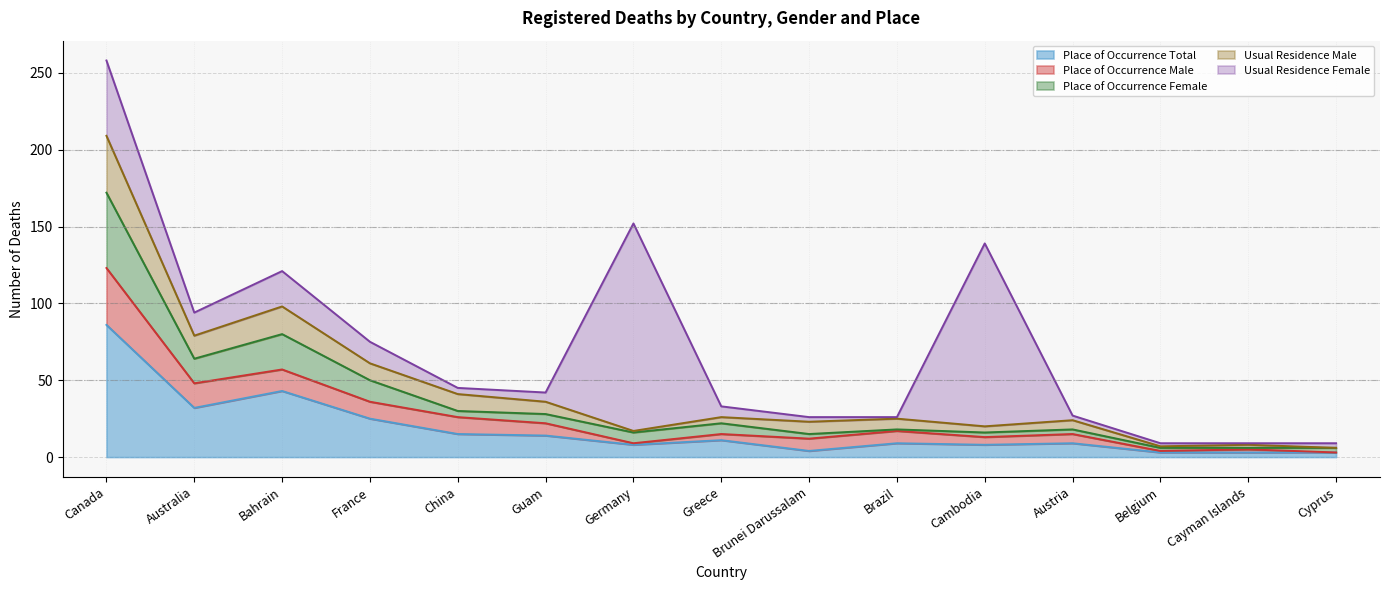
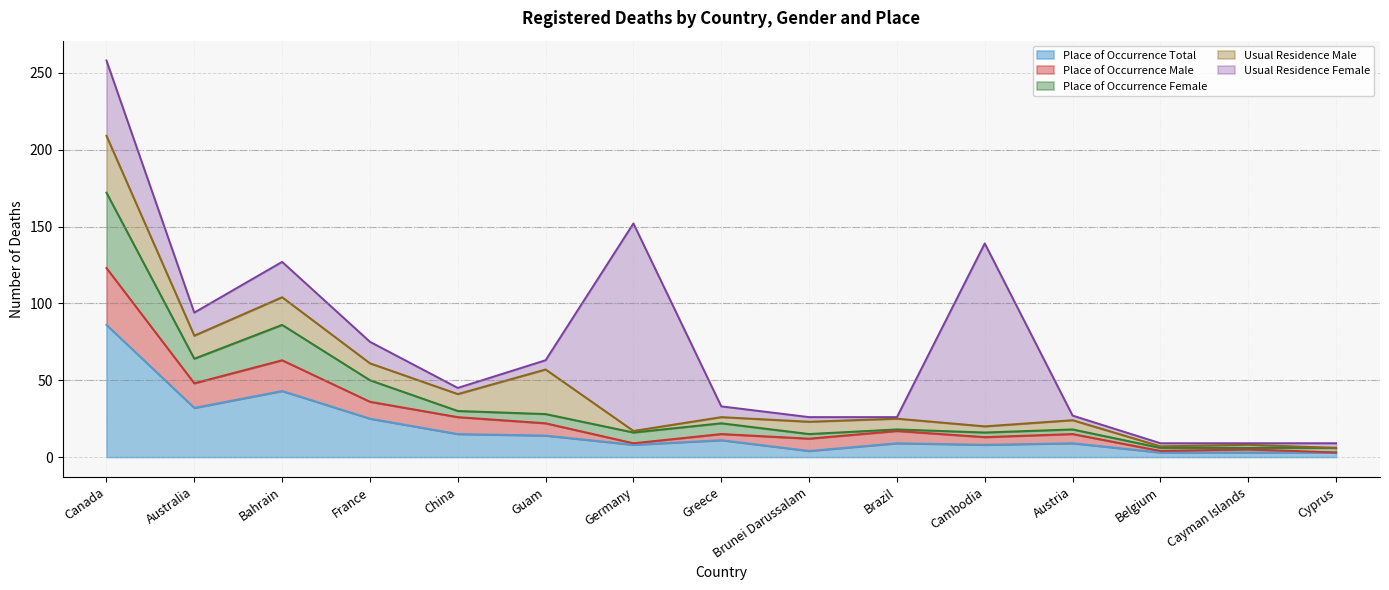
Place of Occurrence Male, Bahrain: 14 -> 20
Usual Residence Male, Guam: 8 -> 29
